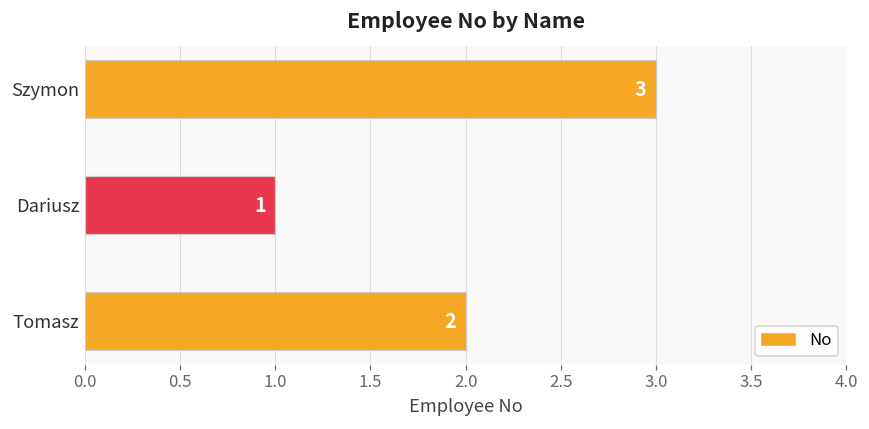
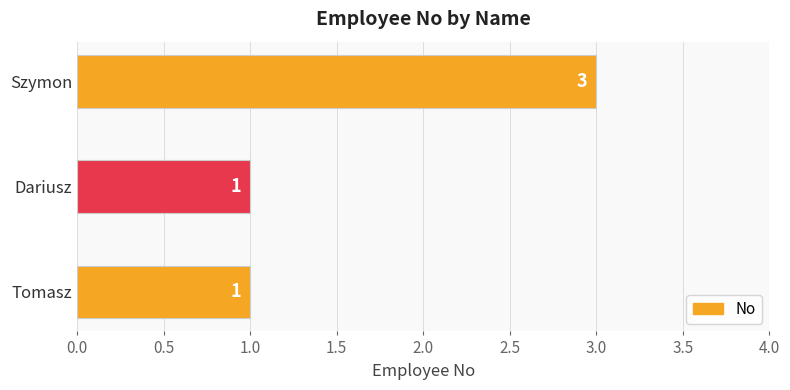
Tomasz: 2 -> 1
